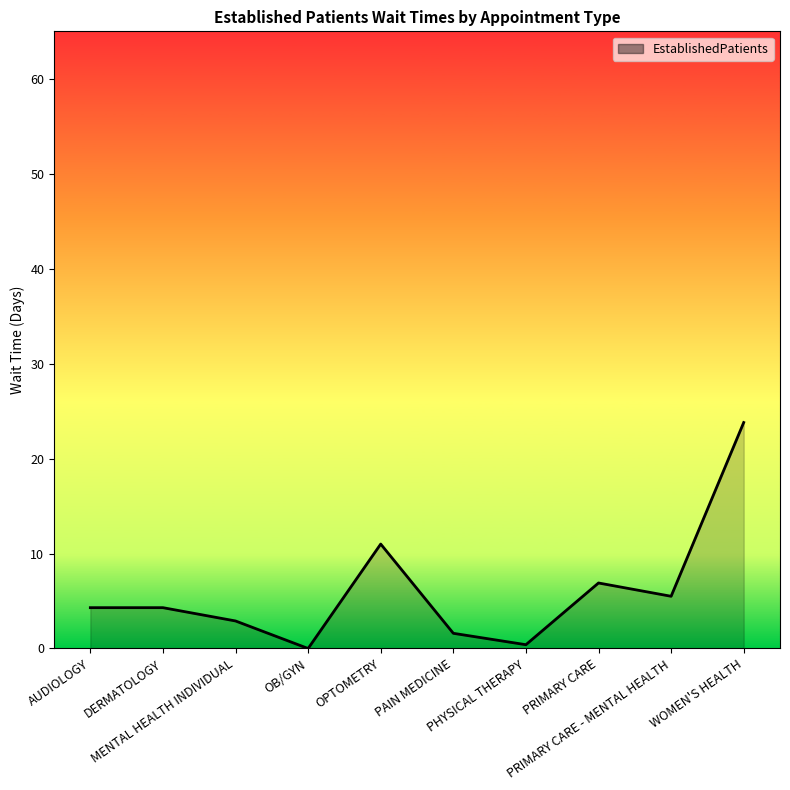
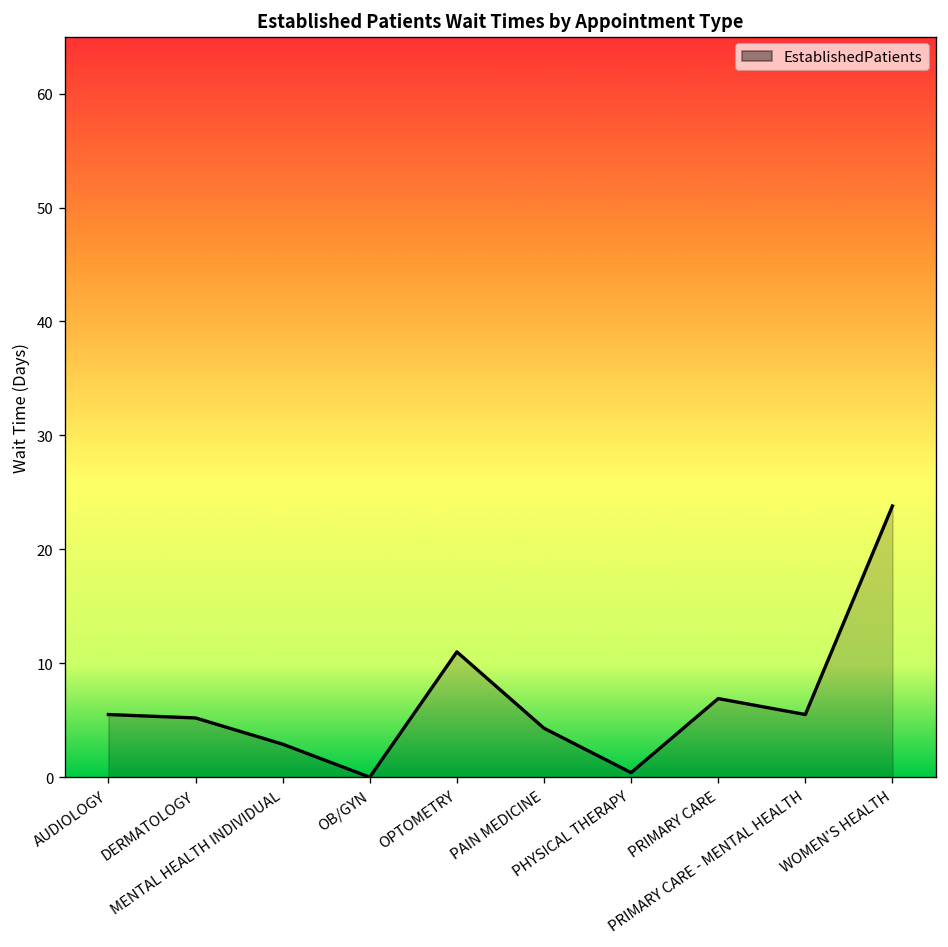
AUDIOLOGY: 4 -> 6
DERMATOLOGY: 4 -> 5
PAIN MEDICINE: 2 -> 4
